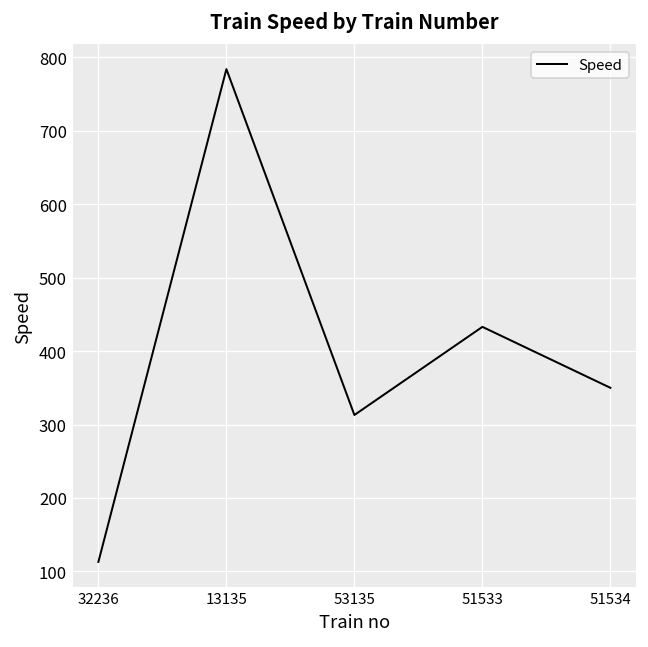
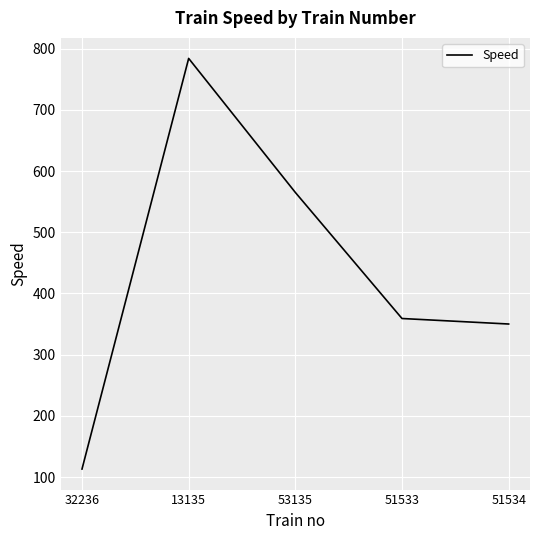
53135: 310 -> 570
51533: 430 -> 360
